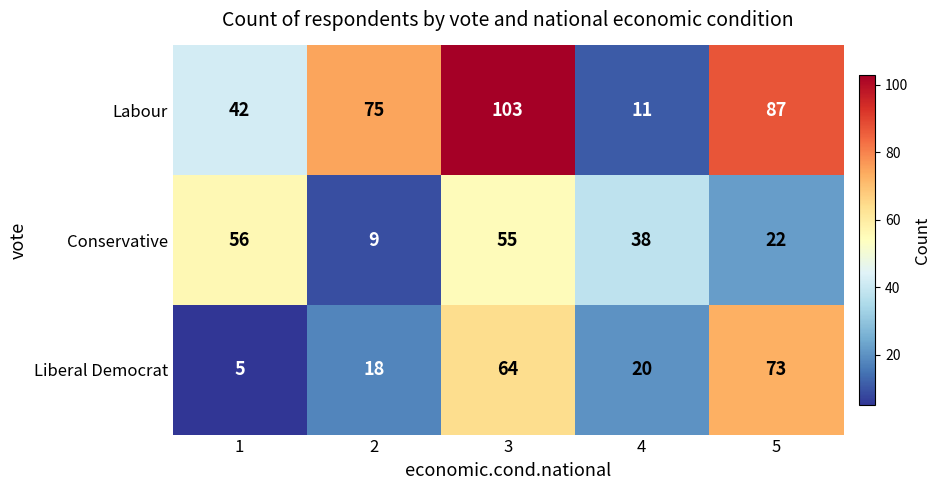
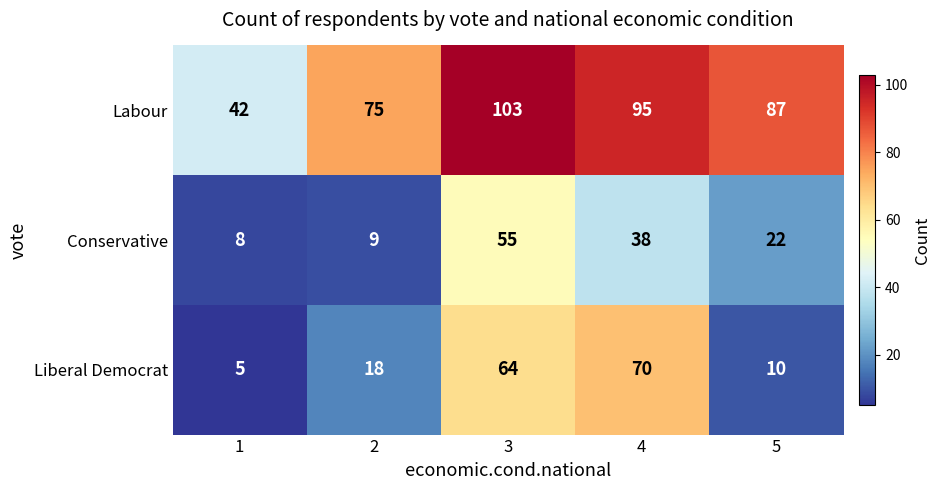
Labour, 4: 11 -> 95
Conservative, 1: 56 -> 8
Liberal Democrat, 4: 20 -> 70
Liberal Democrat, 5: 73 -> 10
